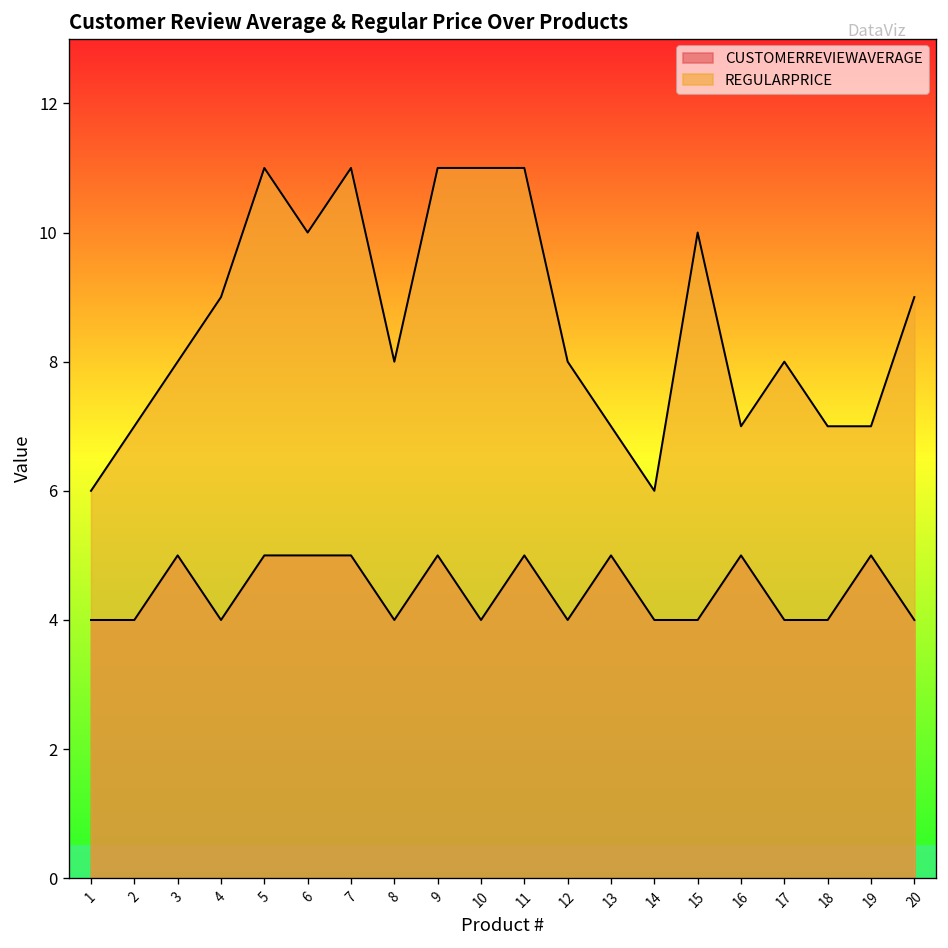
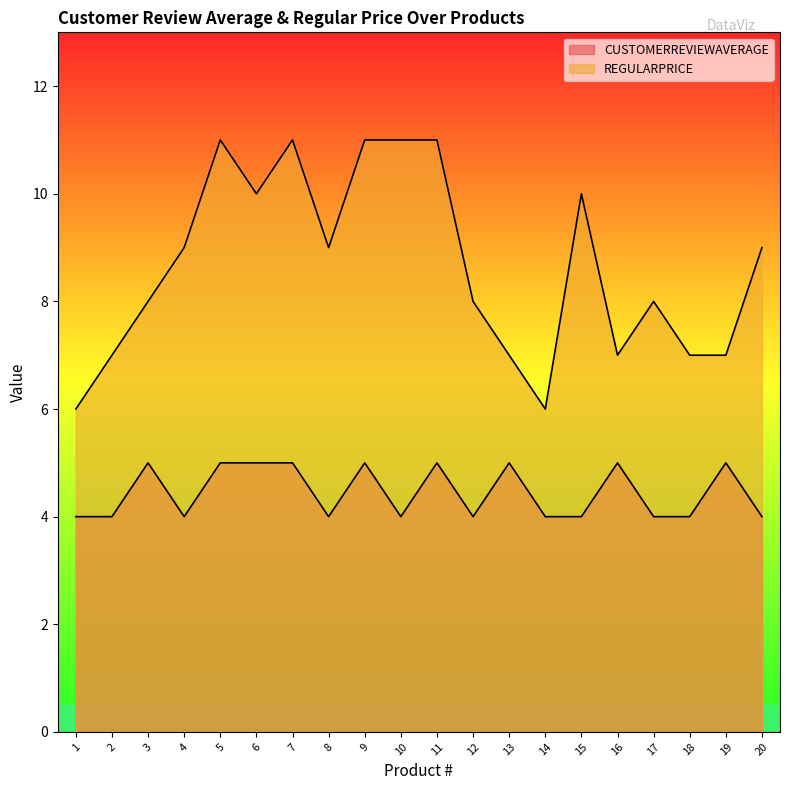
REGULARPRICE, 8: 8 -> 9
